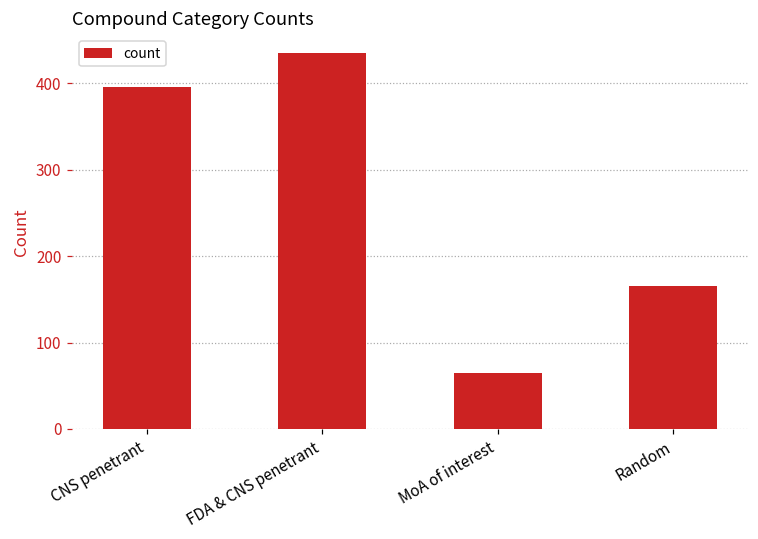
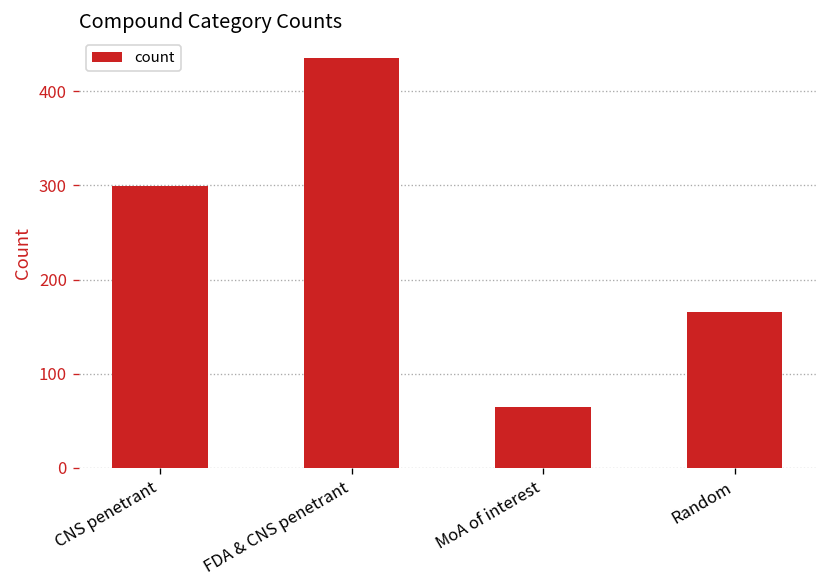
CNS penetrant: 400 -> 300
